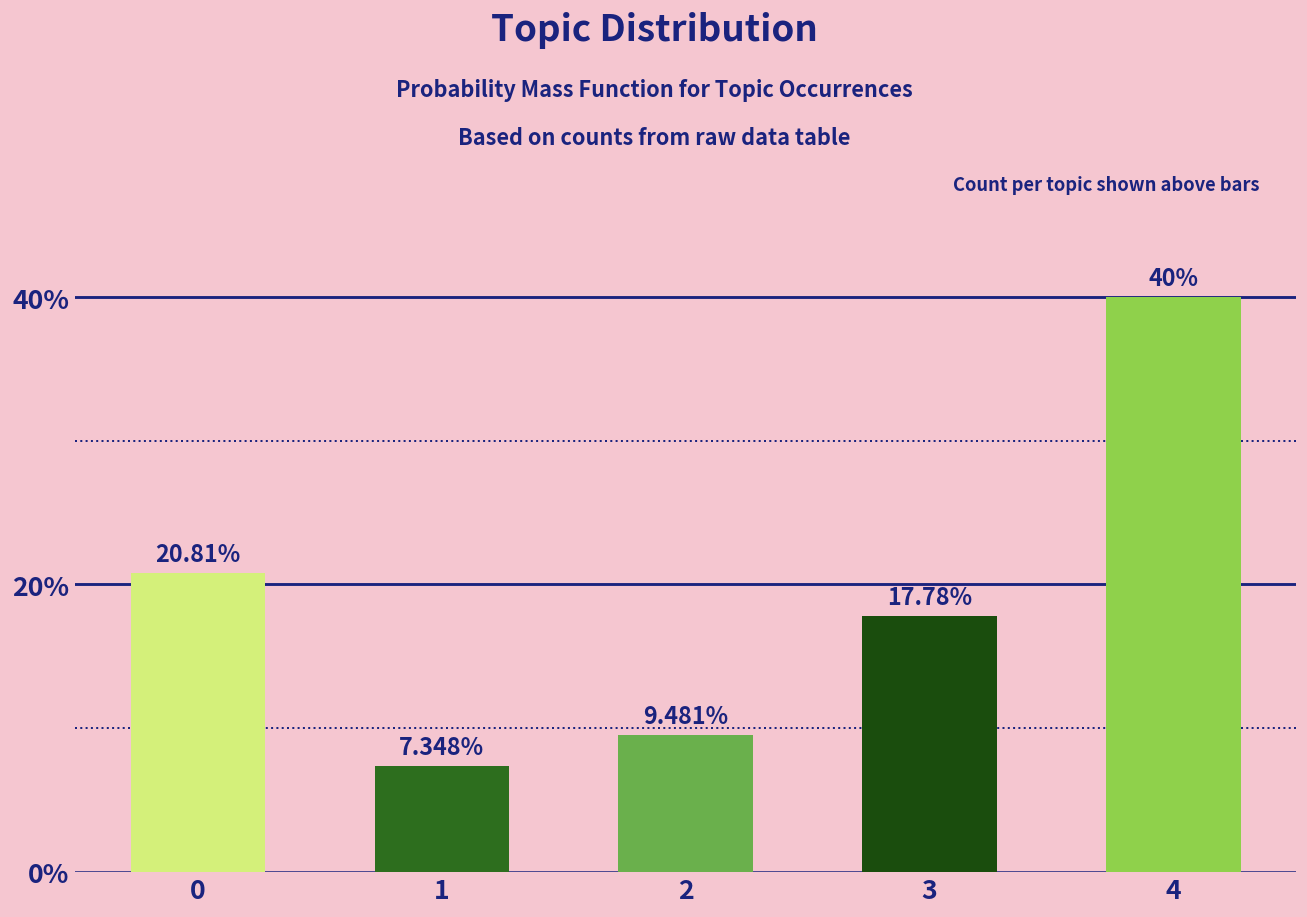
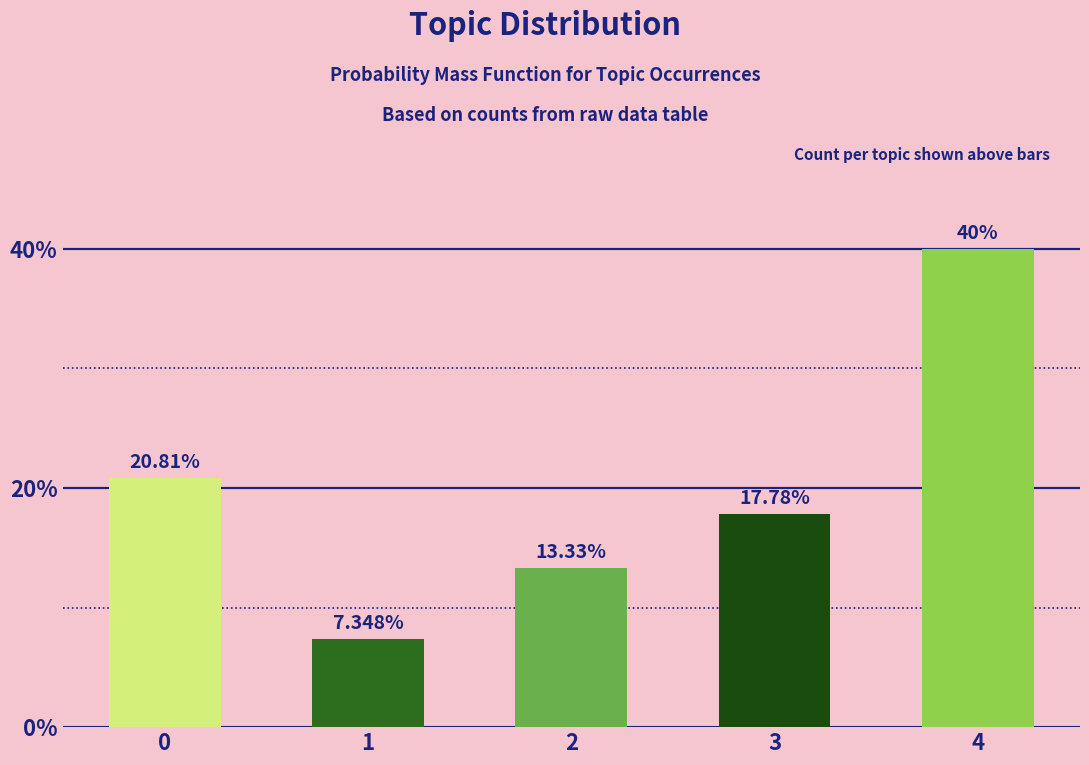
2: 9.481% -> 13.33%
